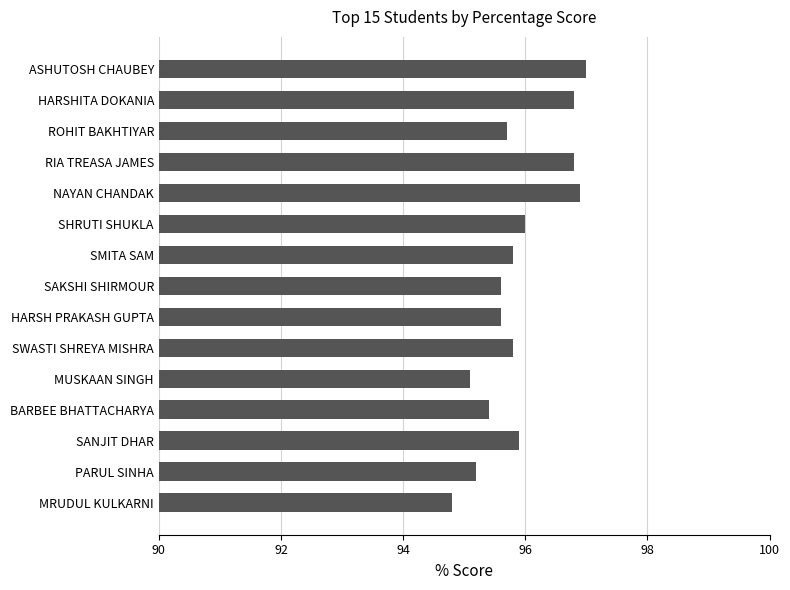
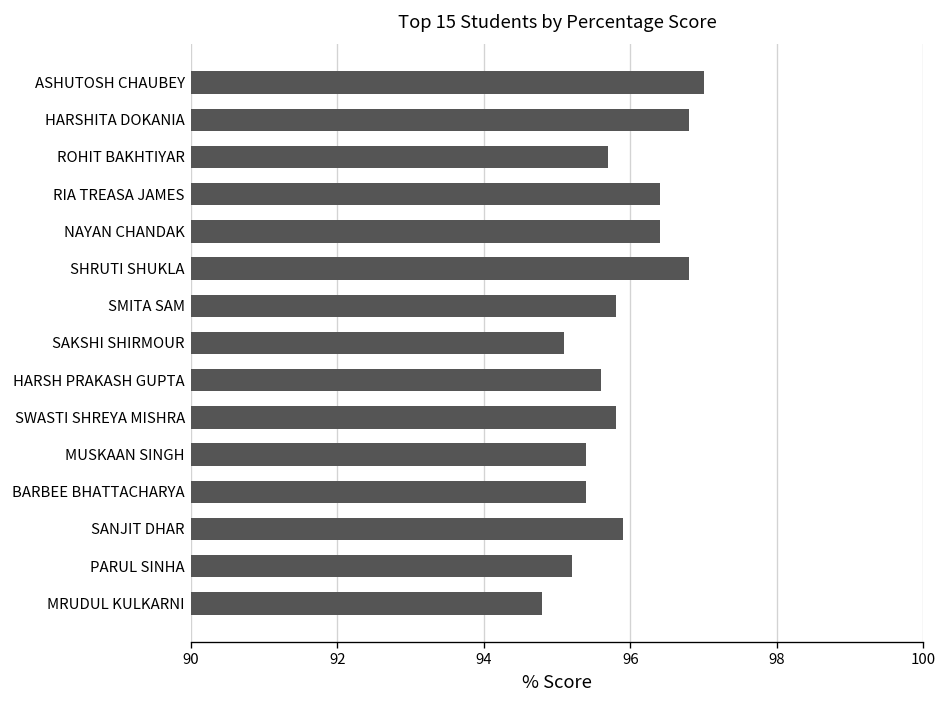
RIA TREASA JAMES: 96.8 -> 96.4
NAYAN CHANDAK: 96.9 -> 96.4
SHRUTI SHUKLA: 96.0 -> 96.8
SAKSHI SHIRMOUR: 95.6 -> 95.1
MUSKAAN SINGH: 95.1 -> 95.4
